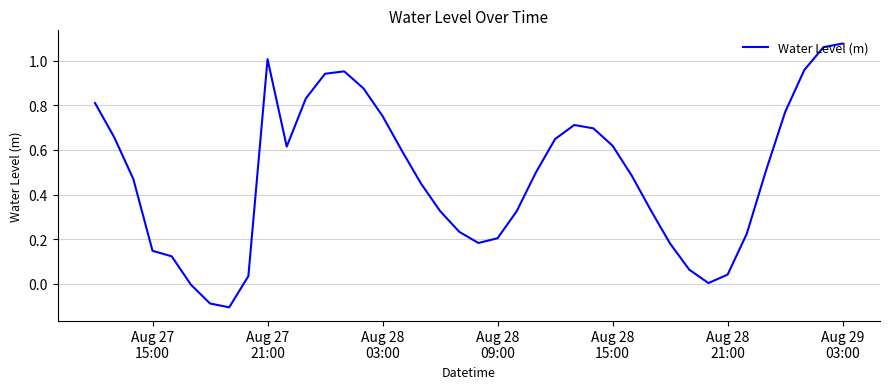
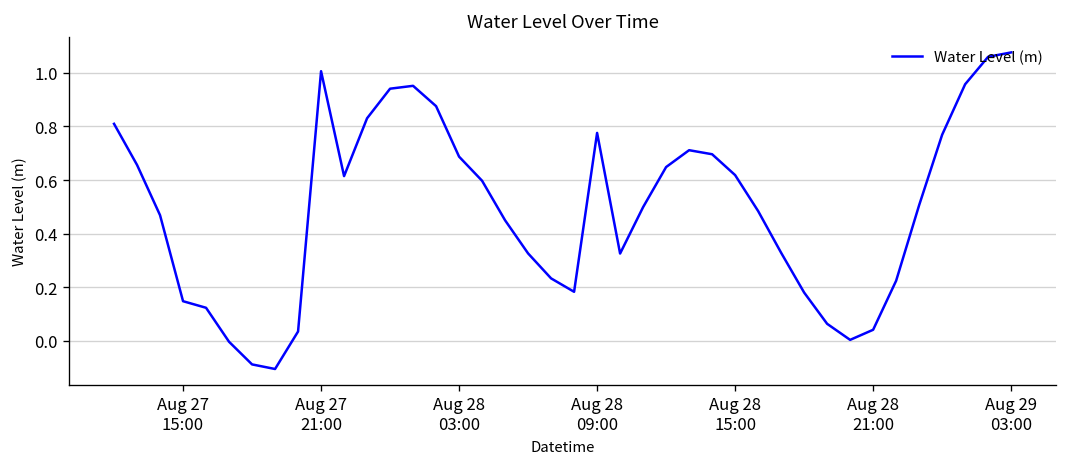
Aug 28 03:00: 0.75 -> 0.69
Aug 28 09:00: 0.20 -> 0.78
